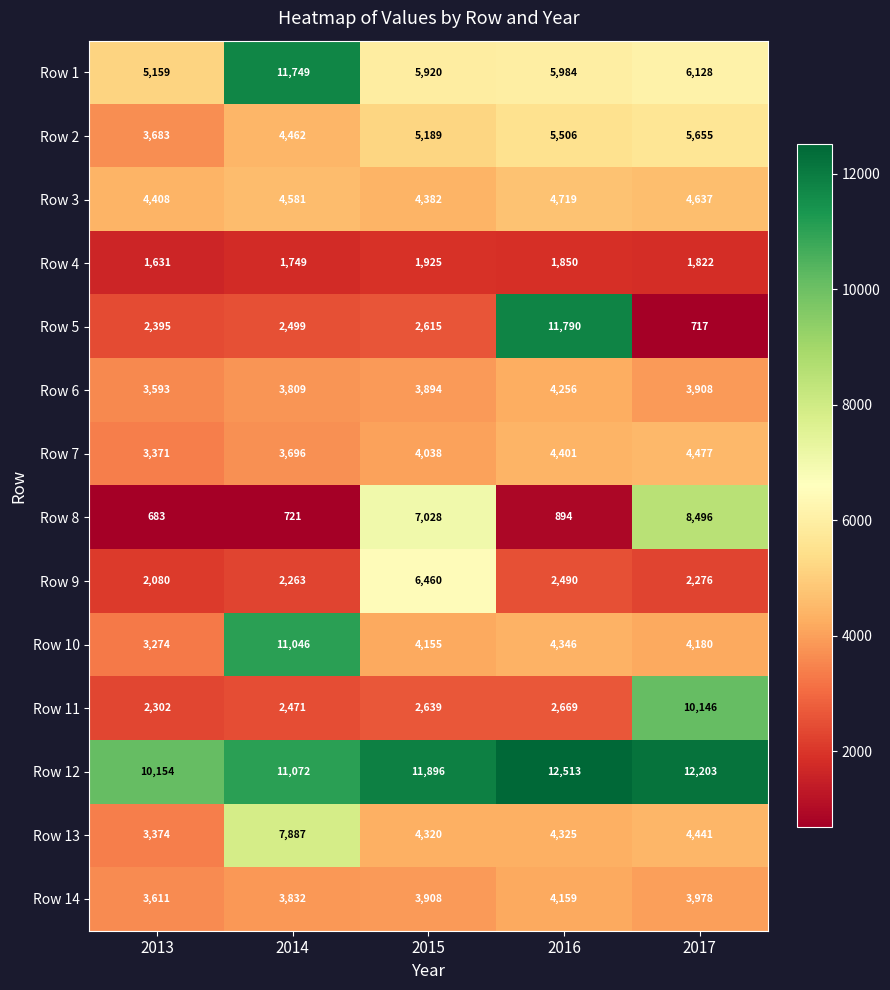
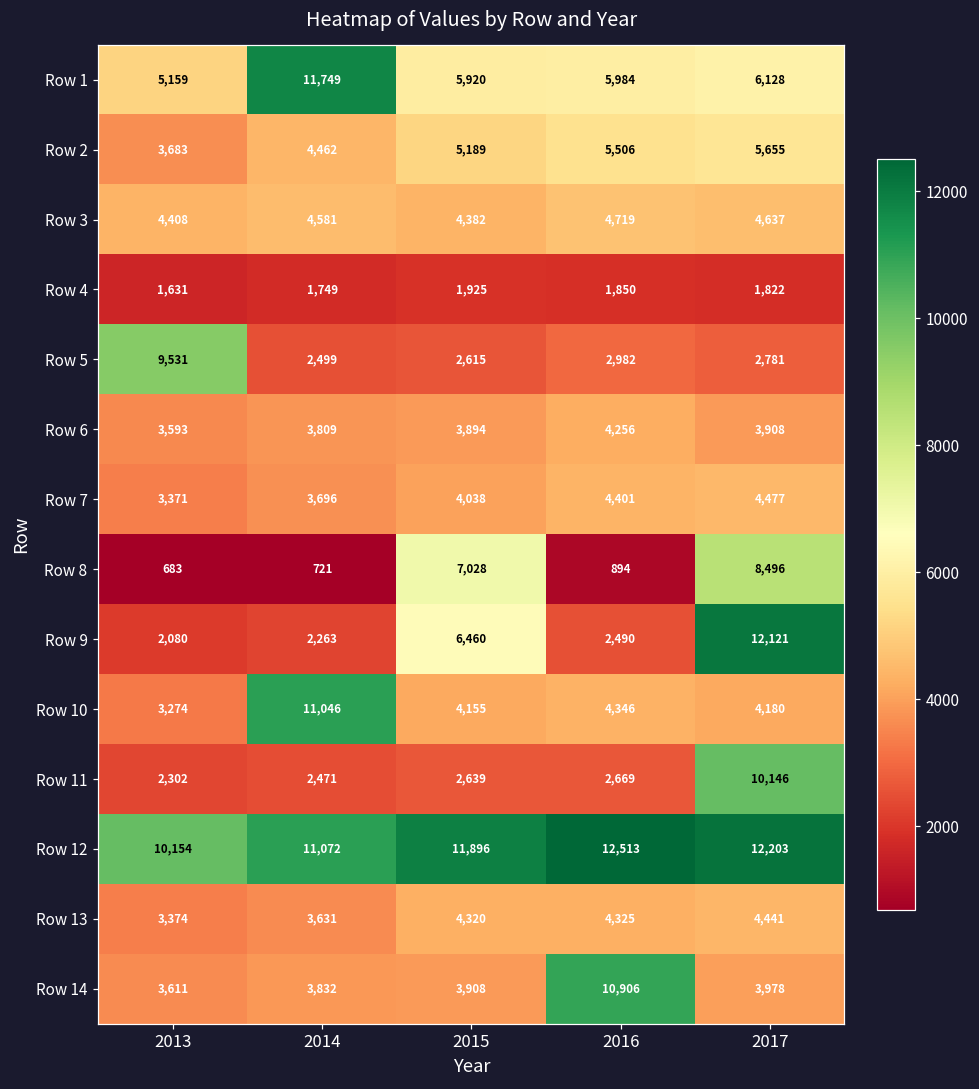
Row 5, 2013: 2,395 -> 9,531
Row 5, 2016: 11,790 -> 2,982
Row 5, 2017: 717 -> 2,781
Row 9, 2017: 2,276 -> 12,121
Row 13, 2014: 7,887 -> 3,631
Row 14, 2016: 4,159 -> 10,906
